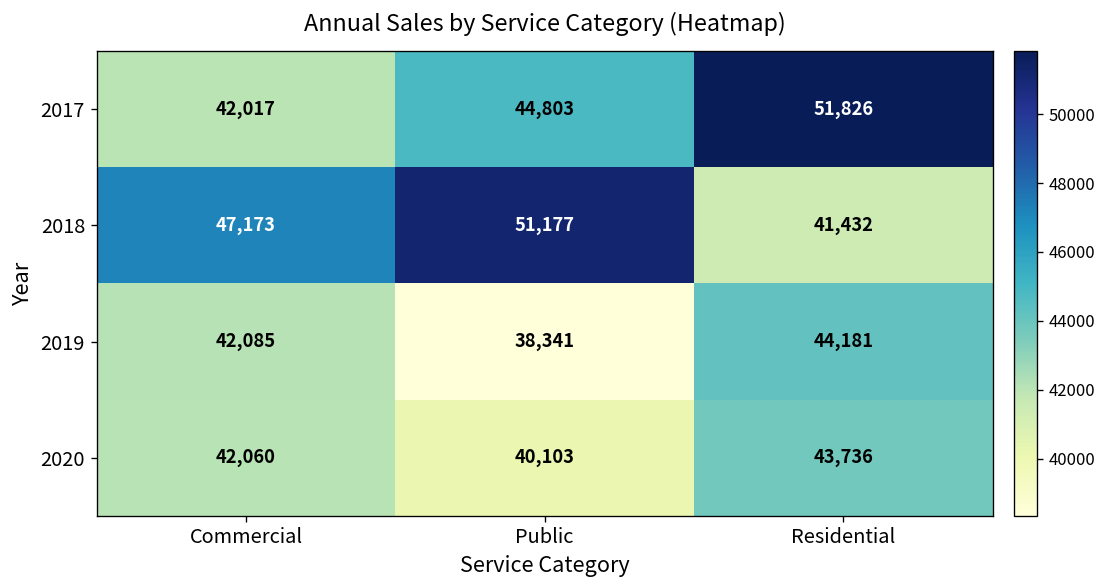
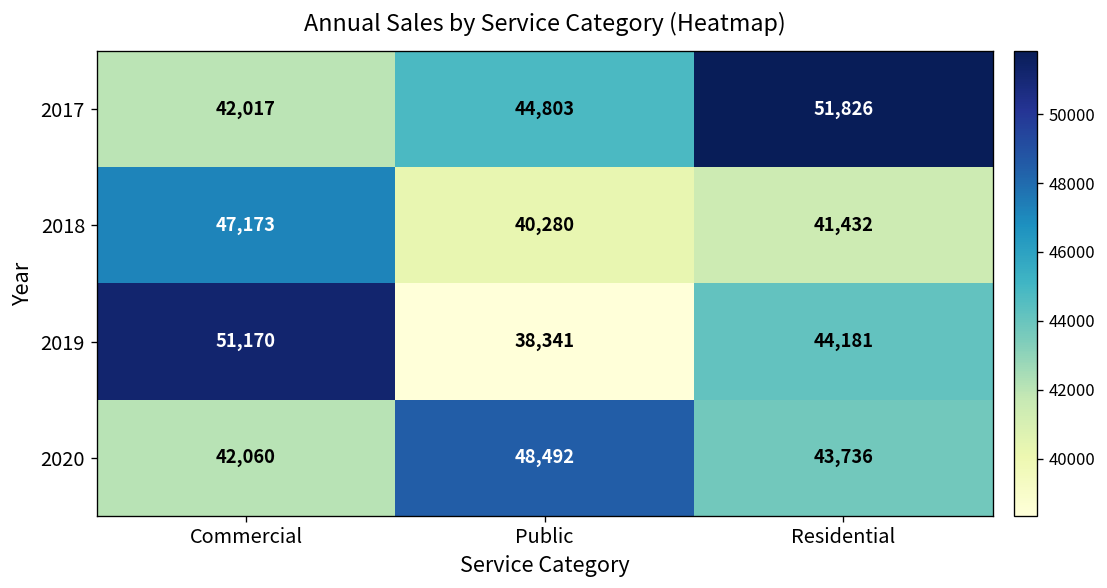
2018, Public: 51,177 -> 40,280
2019, Commercial: 42,085 -> 51,170
2020, Public: 40,103 -> 48,492
